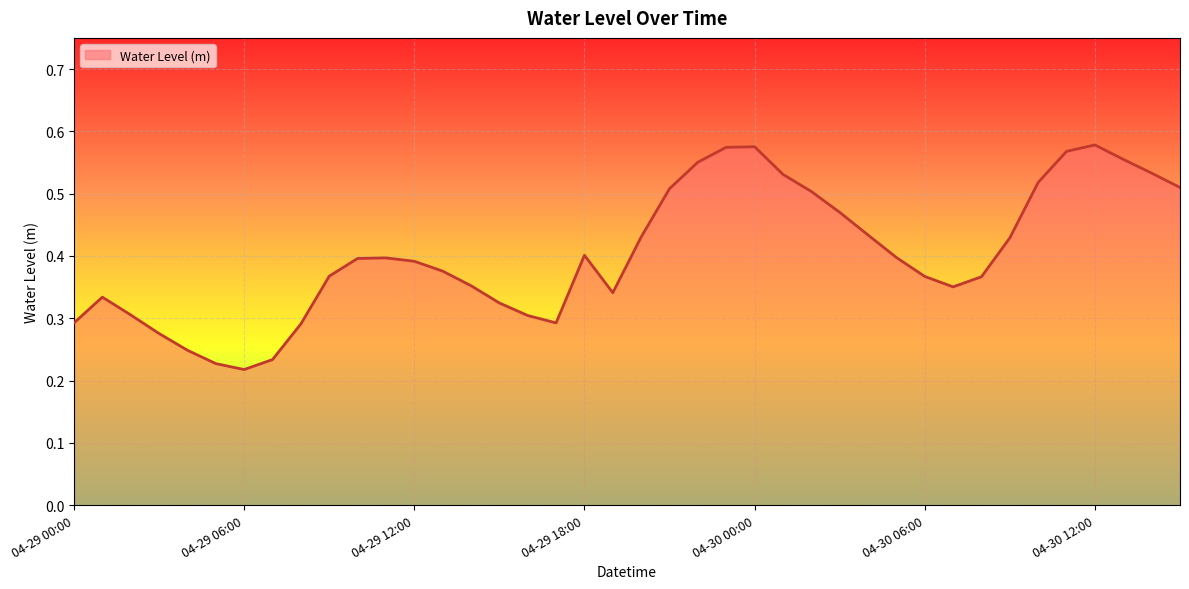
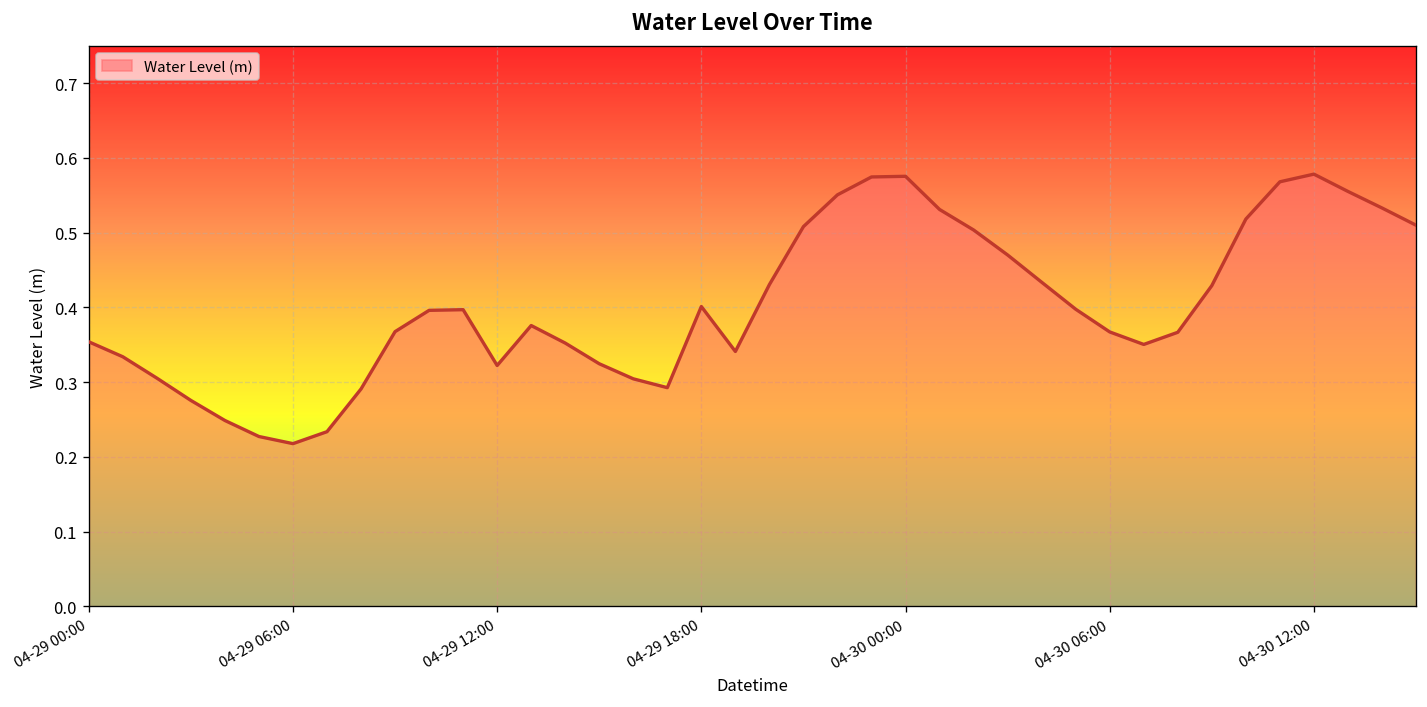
04-29 00:00: 0.29 -> 0.35
04-29 12:00: 0.39 -> 0.32
